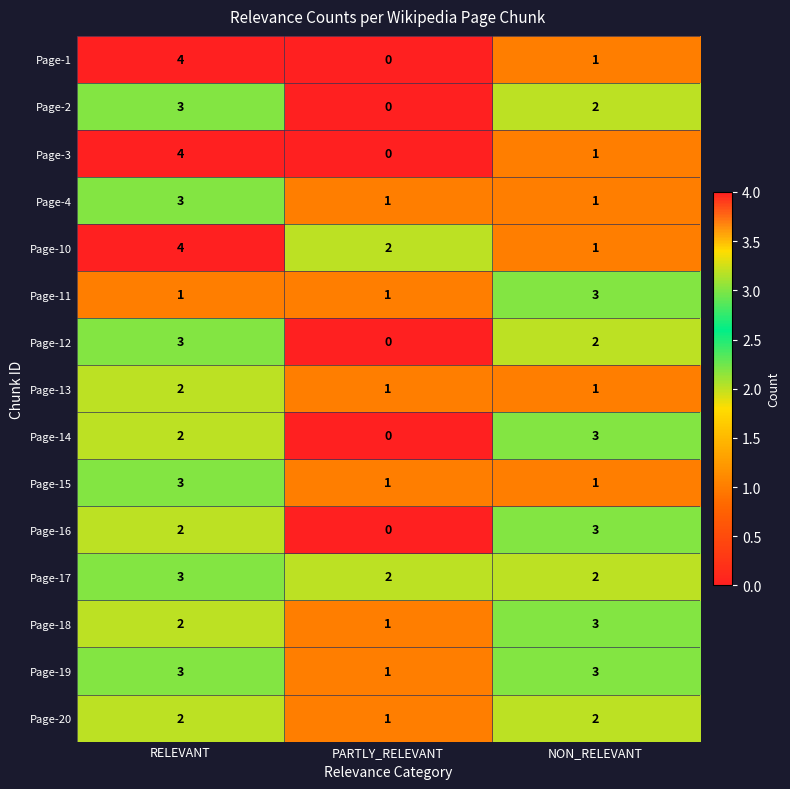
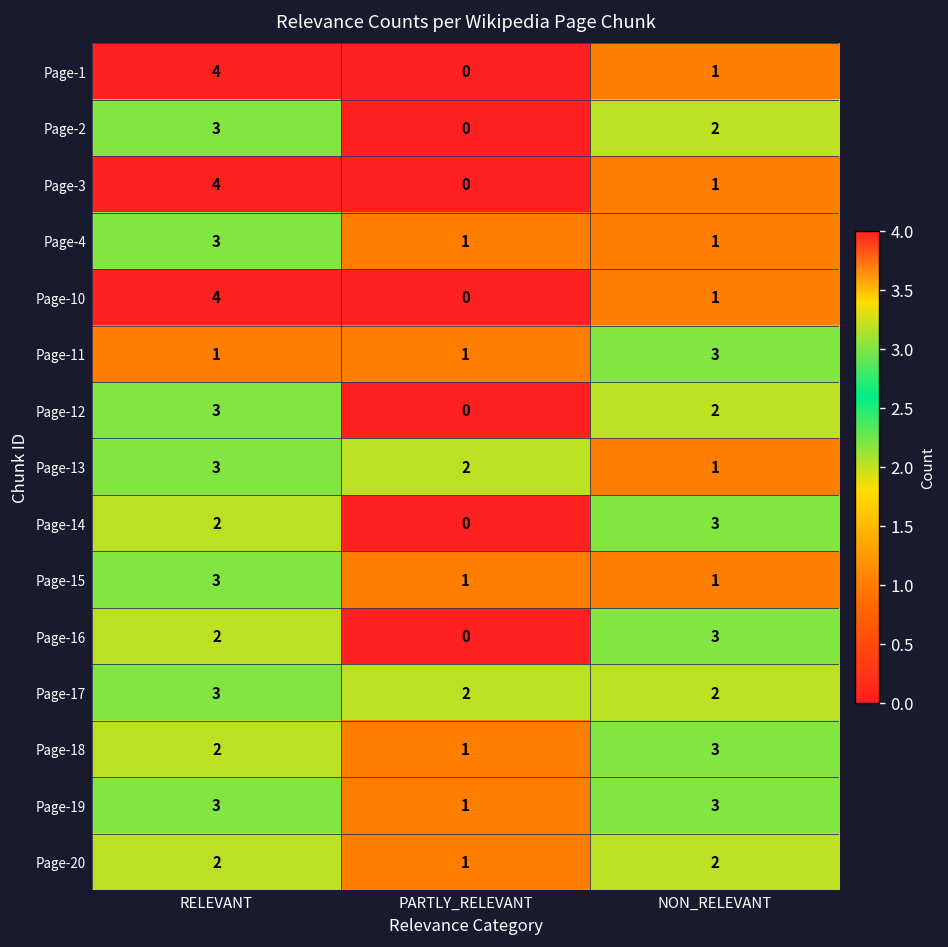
Page-10, PARTLY_RELEVANT: 2 -> 0
Page-13, RELEVANT: 2 -> 3
Page-13, PARTLY_RELEVANT: 1 -> 2
